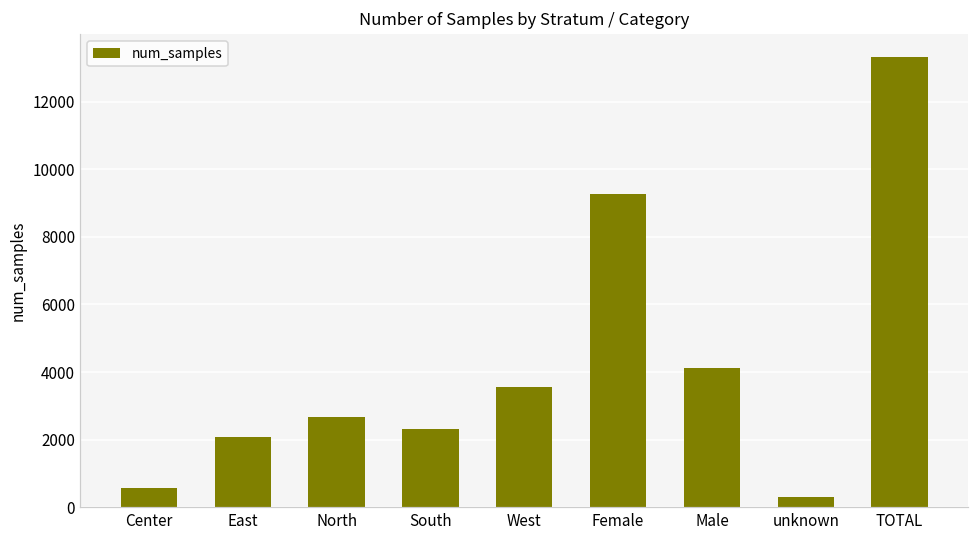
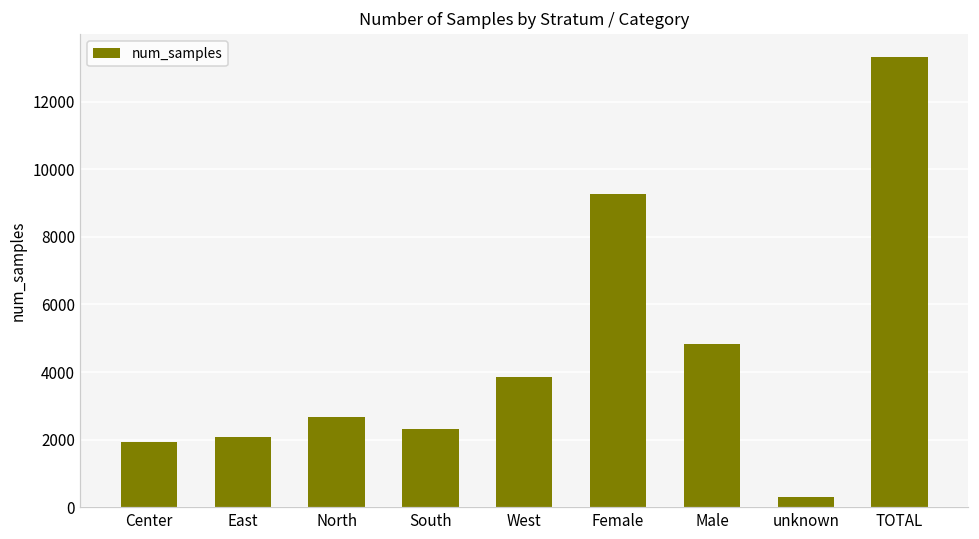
Center: 600 -> 1900
West: 3600 -> 3900
Male: 4100 -> 4800
